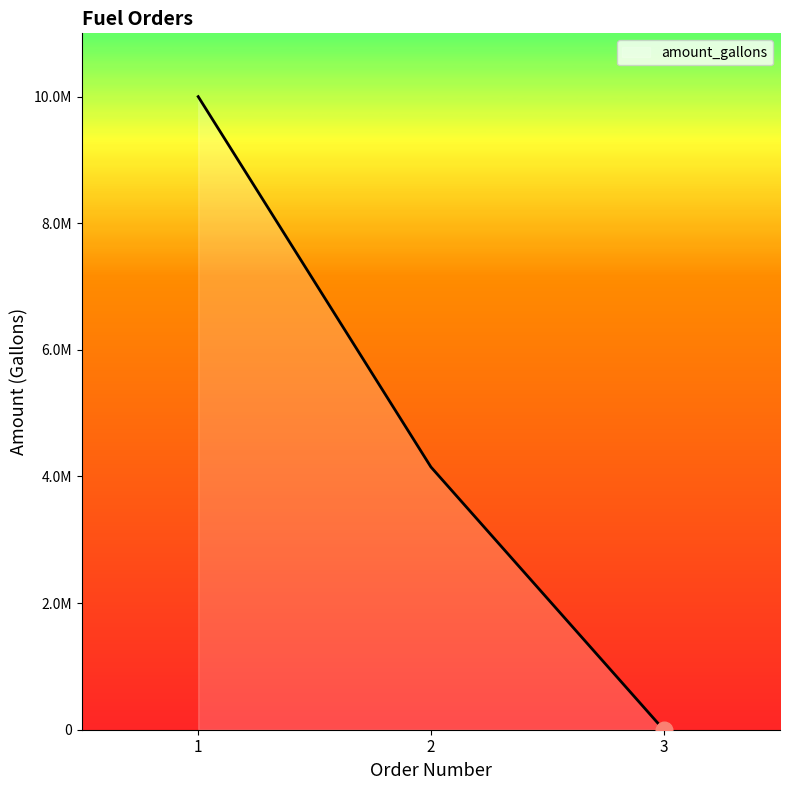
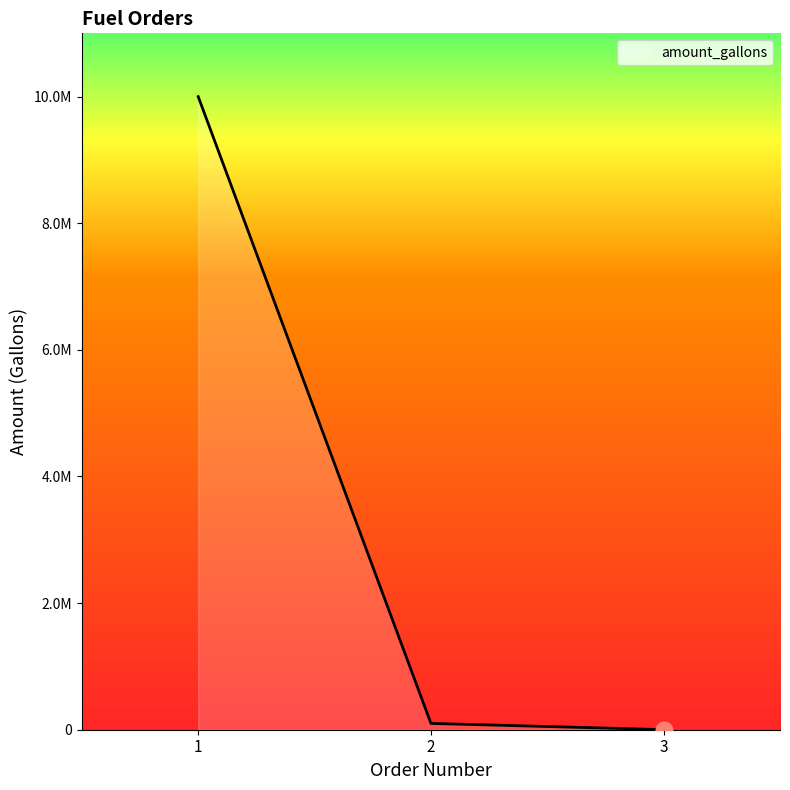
amount_gallons, 2: 4100000 -> 100000
